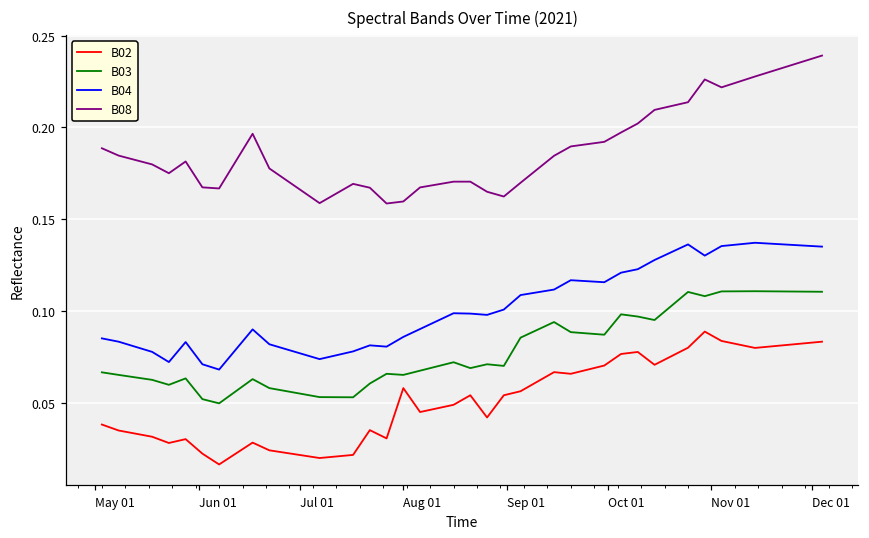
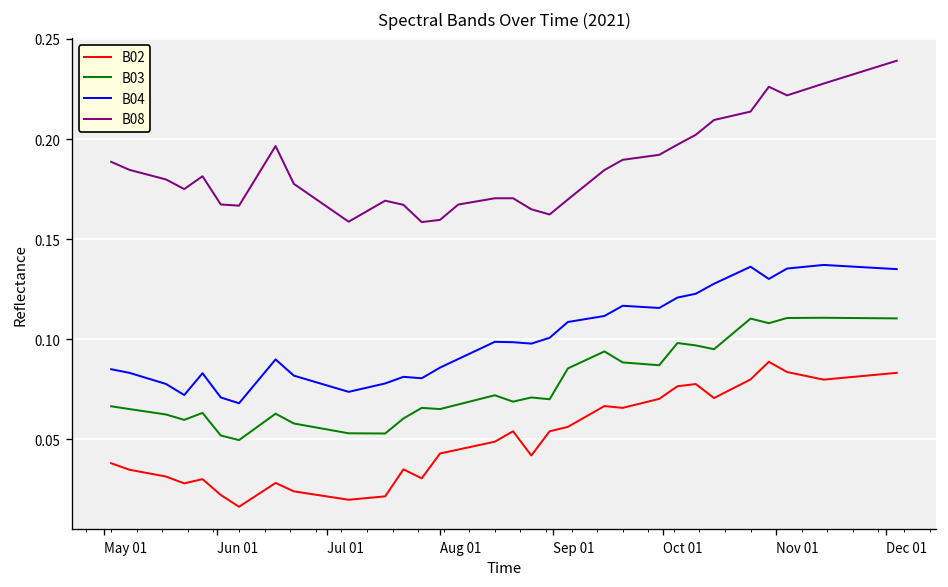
B02, Aug 01: 0.058 -> 0.043
